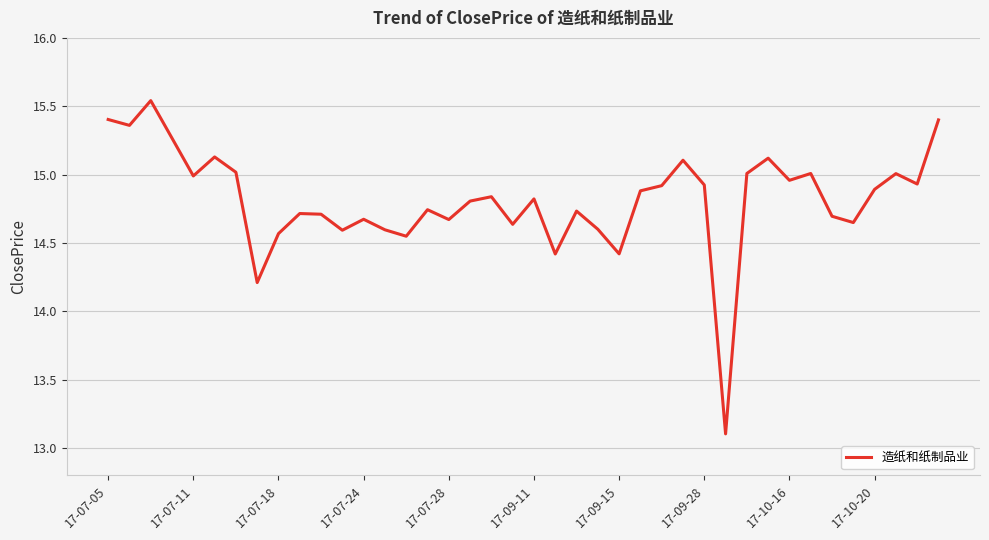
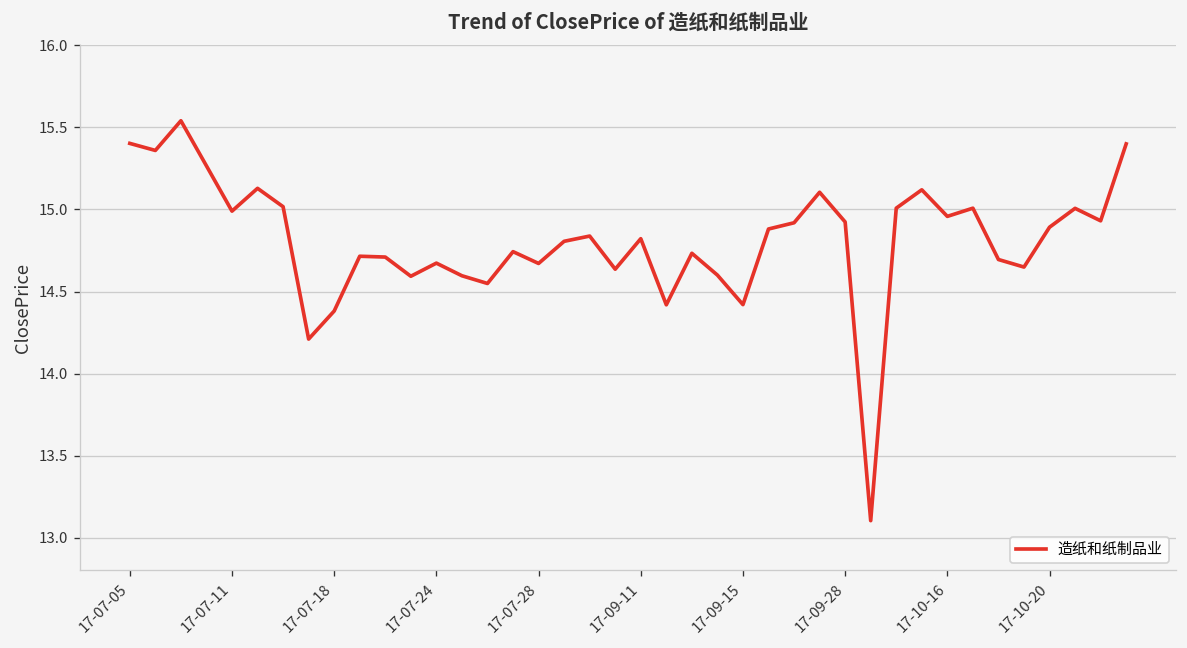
17-07-18: 14.57 -> 14.38
